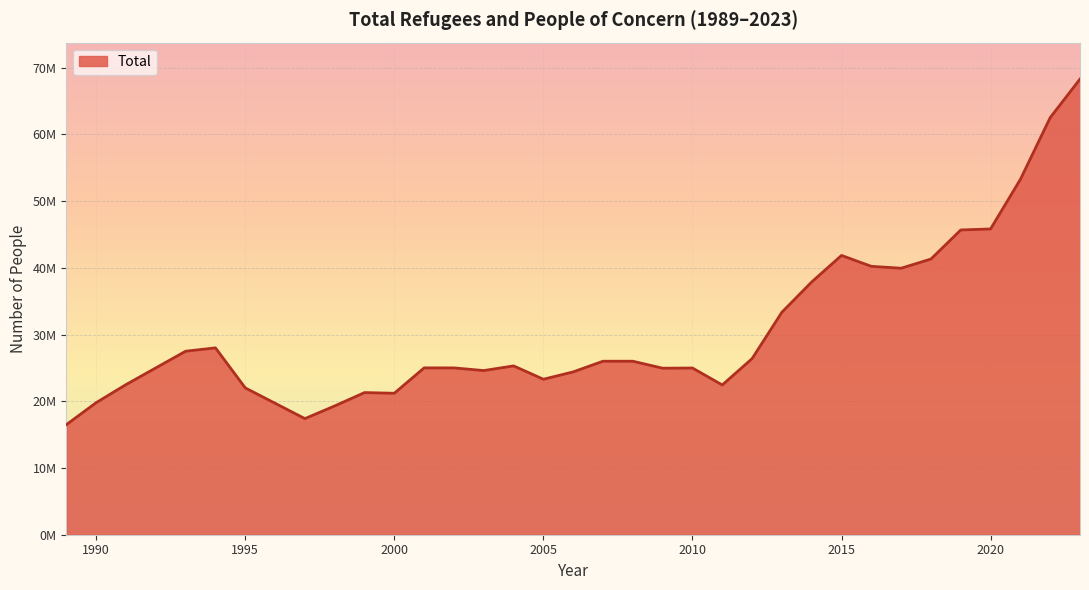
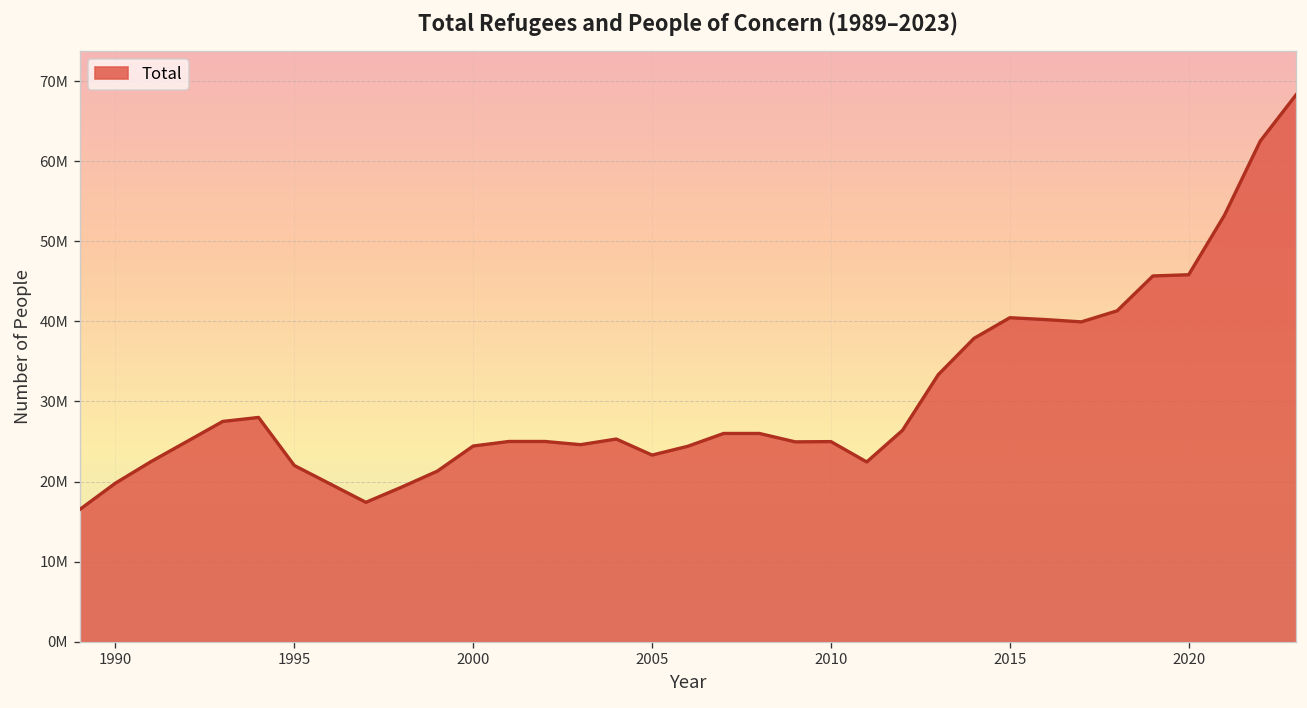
2000: 21000000 -> 24000000
2015: 42000000 -> 40000000
